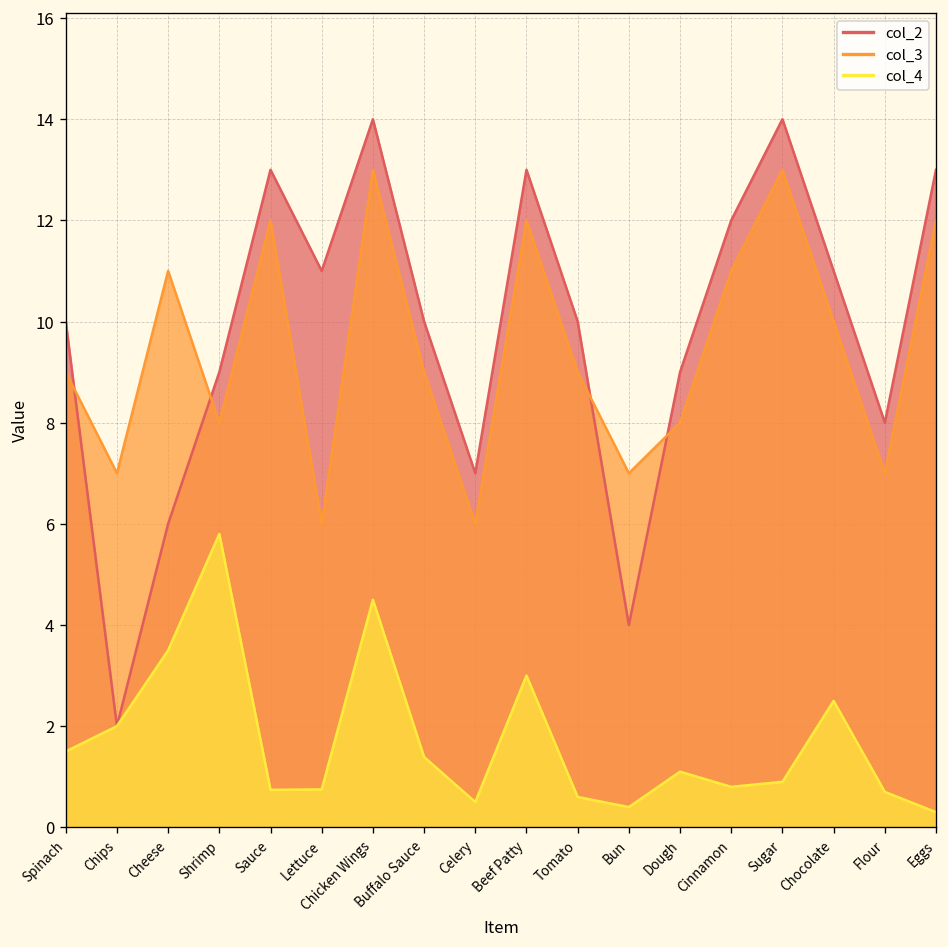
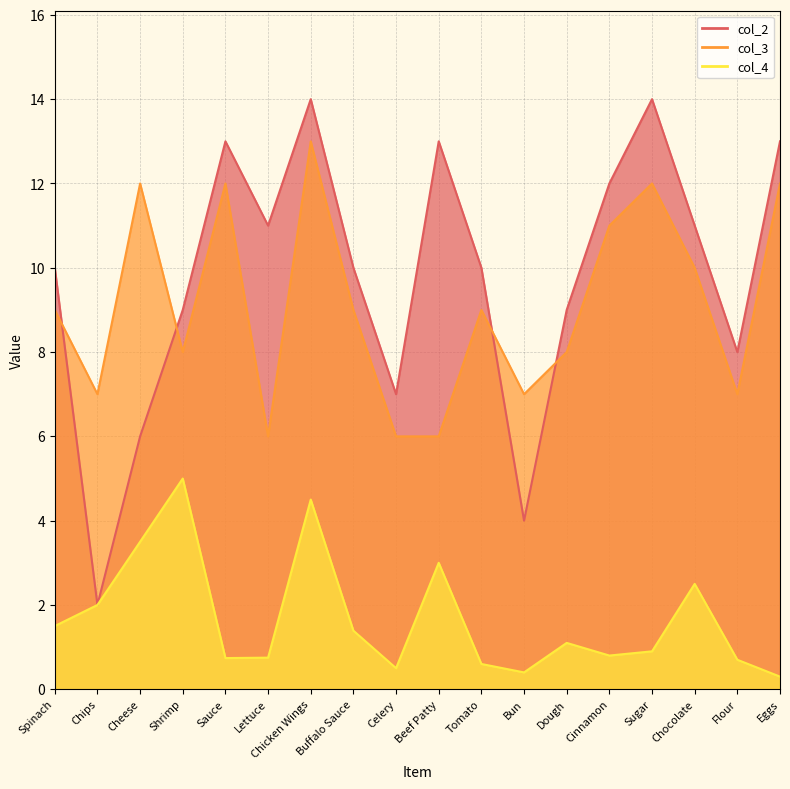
col_3, Cheese: 11 -> 12
col_4, Shrimp: 5.8 -> 5.0
col_3, Beef Patty: 12 -> 6
col_3, Sugar: 13 -> 12
